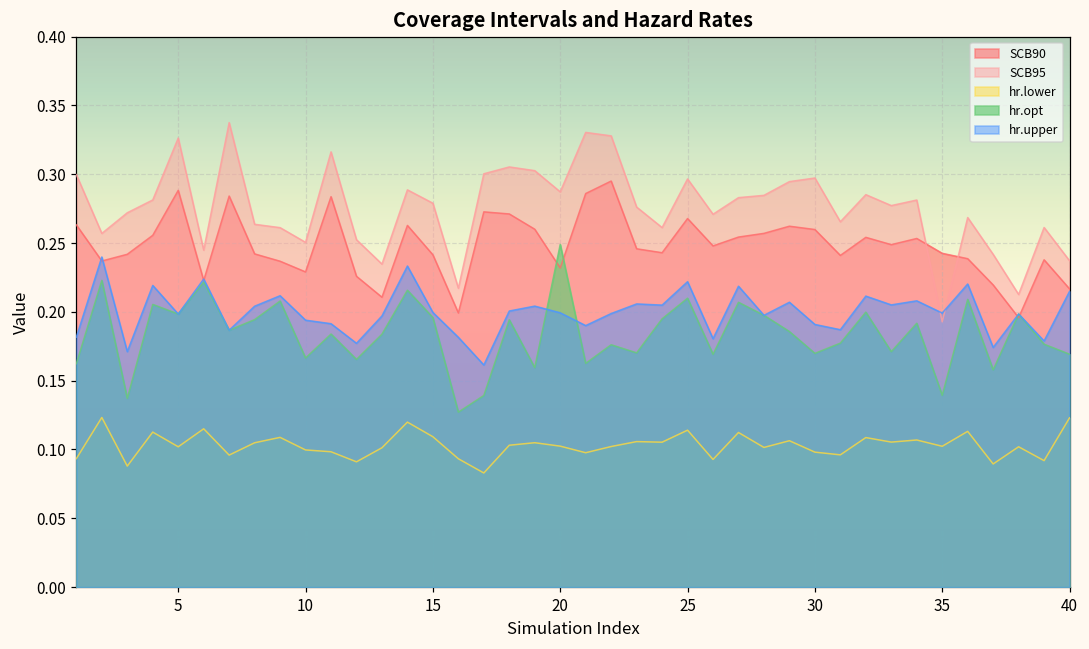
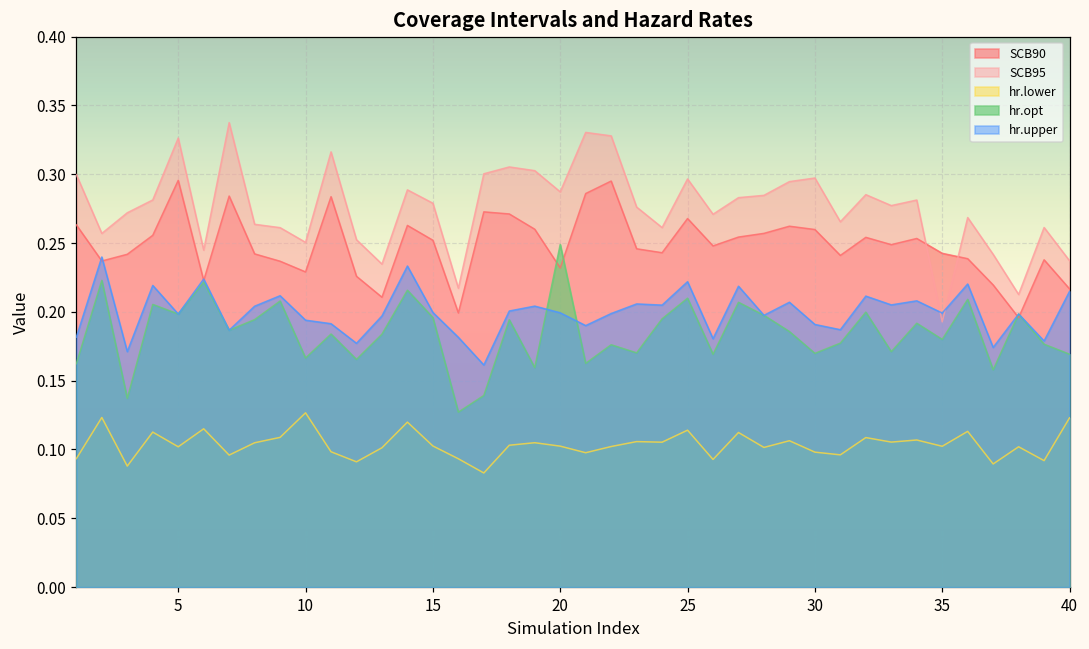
SCB90, 5: 0.288 -> 0.296
hr.lower, 10: 0.100 -> 0.127
SCB90, 15: 0.241 -> 0.252
hr.lower, 15: 0.109 -> 0.103
hr.opt, 35: 0.139 -> 0.180
